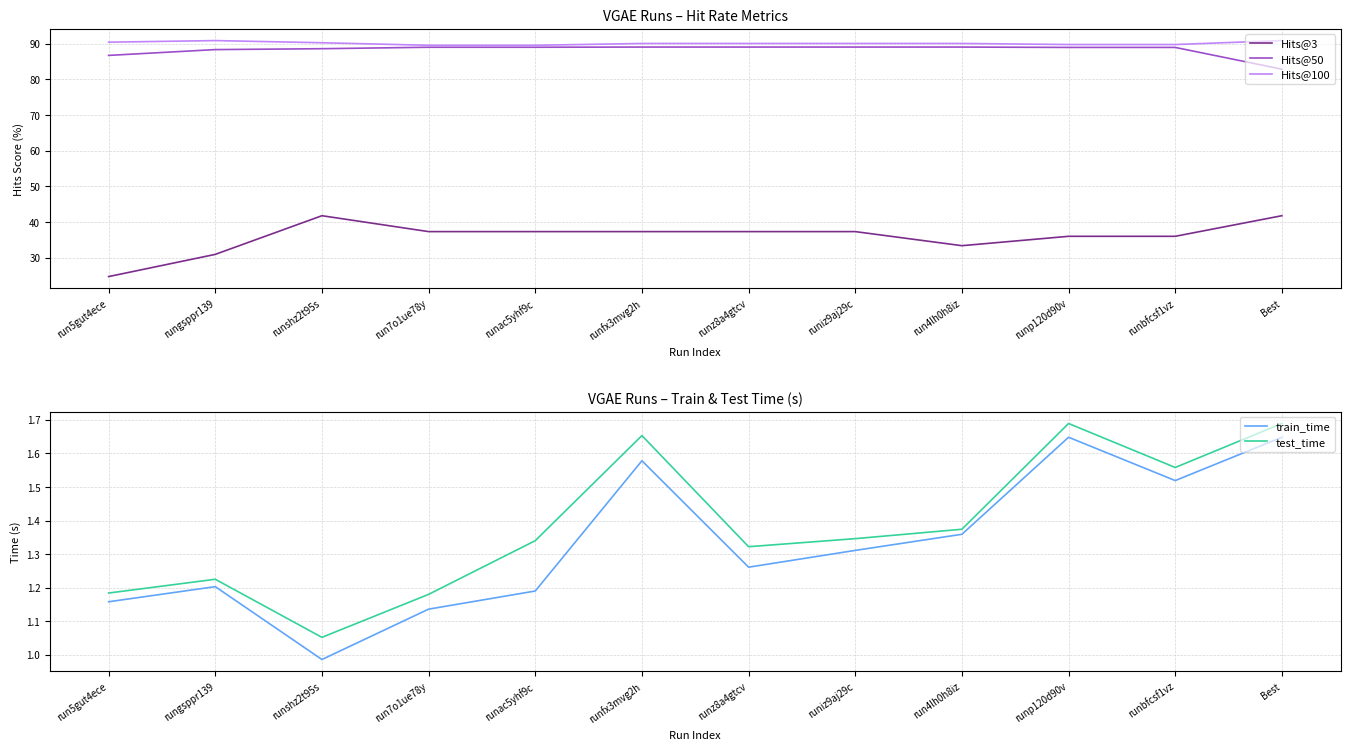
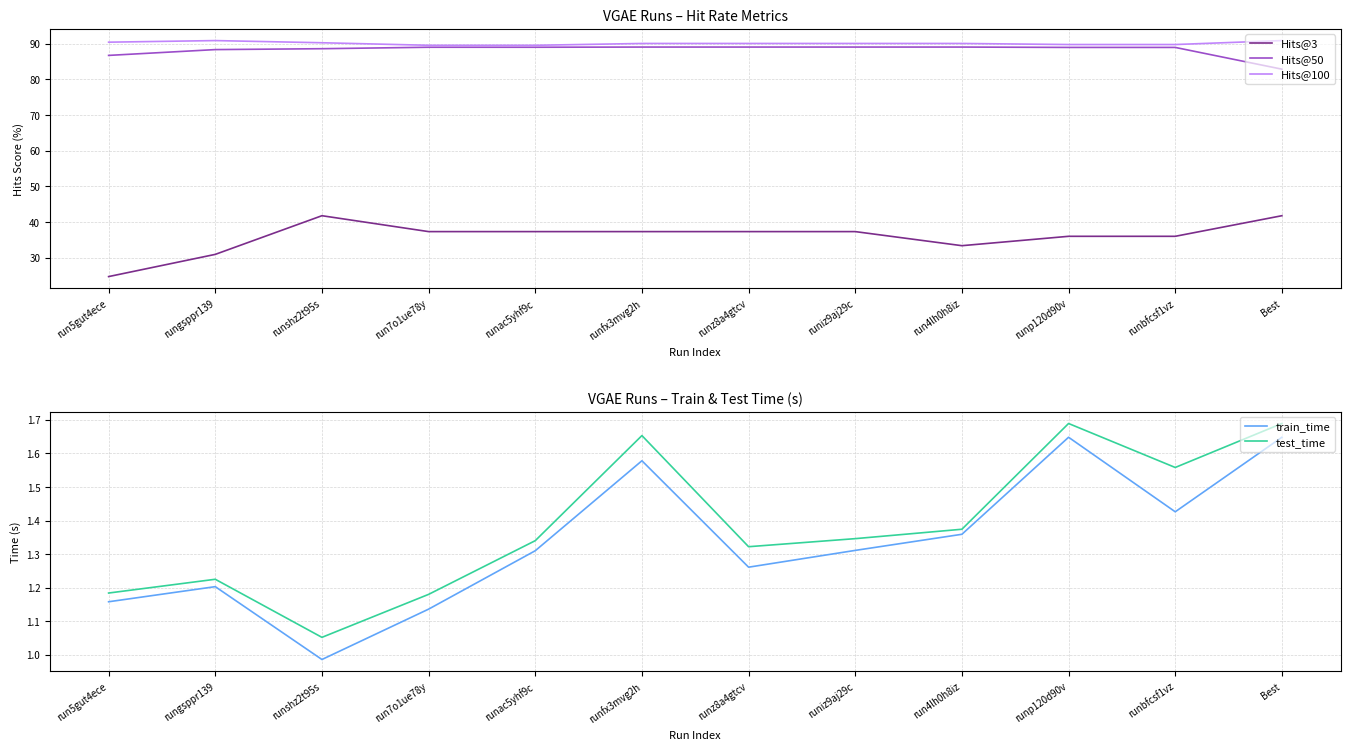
VGAE Runs – Train & Test Time (s), train_time, runac5yhf9c: 1.19 -> 1.31
VGAE Runs – Train & Test Time (s), train_time, runbfcsf1vz: 1.52 -> 1.43
